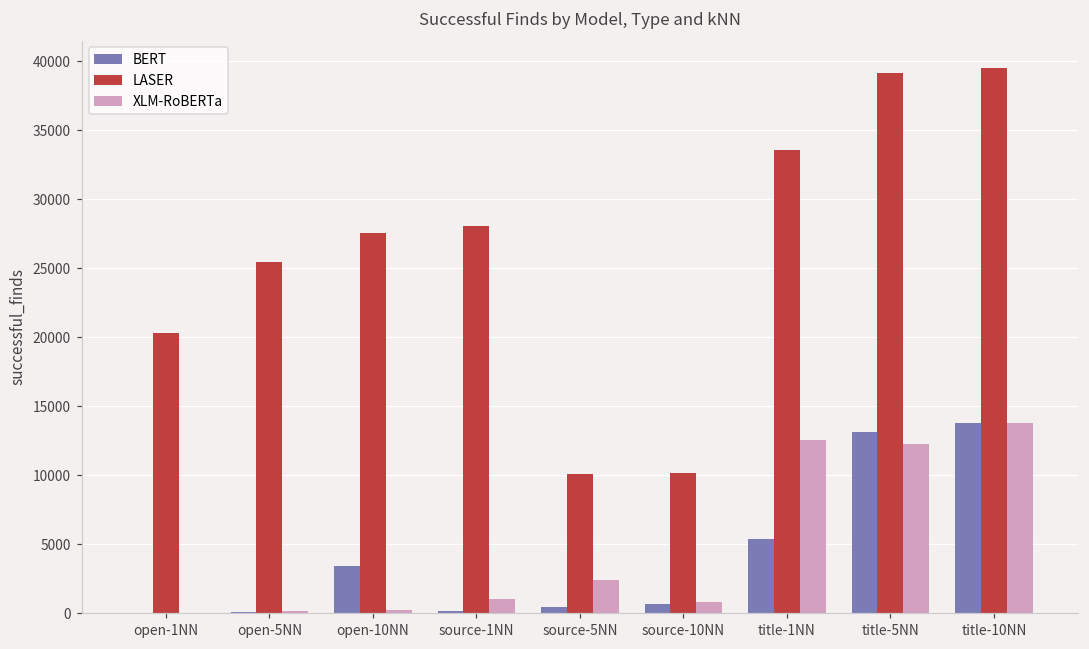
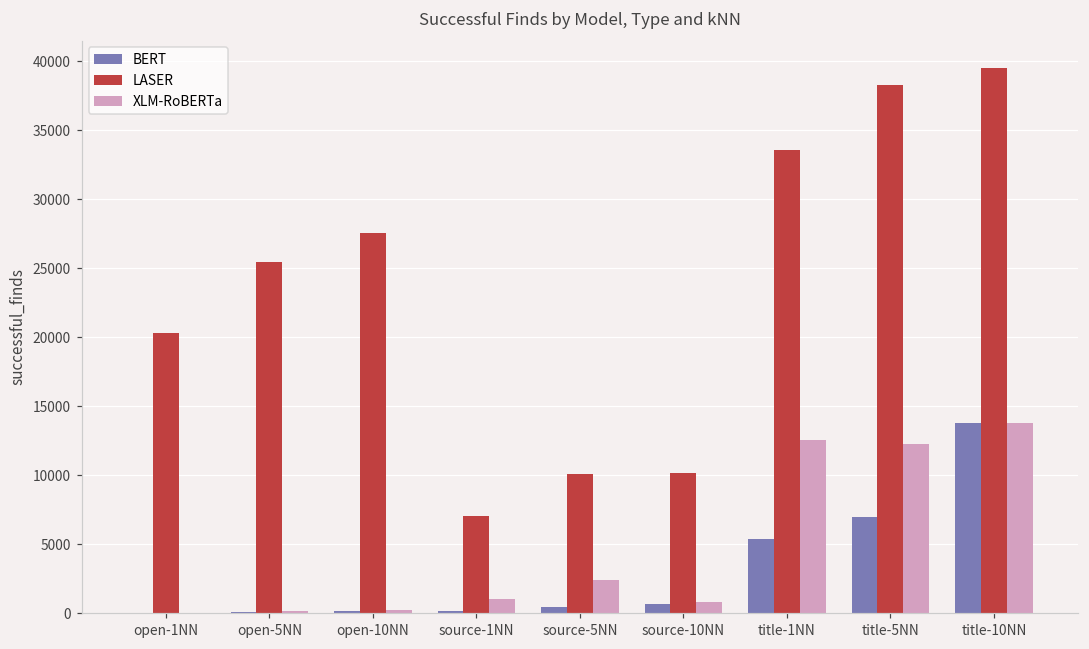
BERT, open-10NN: 3400 -> 200
LASER, source-1NN: 28100 -> 7000
BERT, title-5NN: 13100 -> 7000
LASER, title-5NN: 39200 -> 38200
